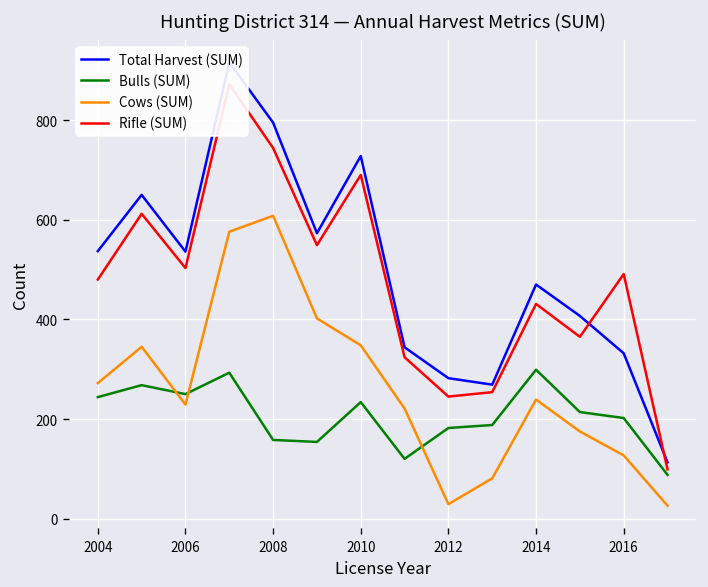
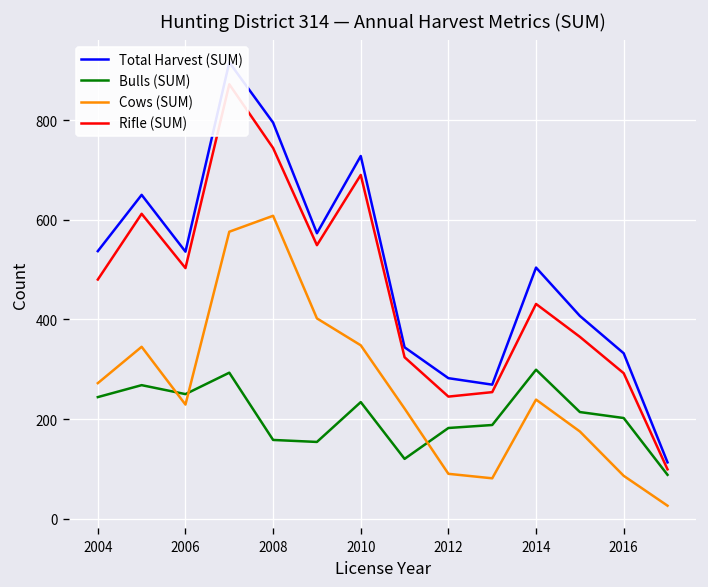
Cows (SUM), 2012: 30 -> 90
Total Harvest (SUM), 2014: 470 -> 500
Cows (SUM), 2016: 130 -> 90
Rifle (SUM), 2016: 490 -> 290
